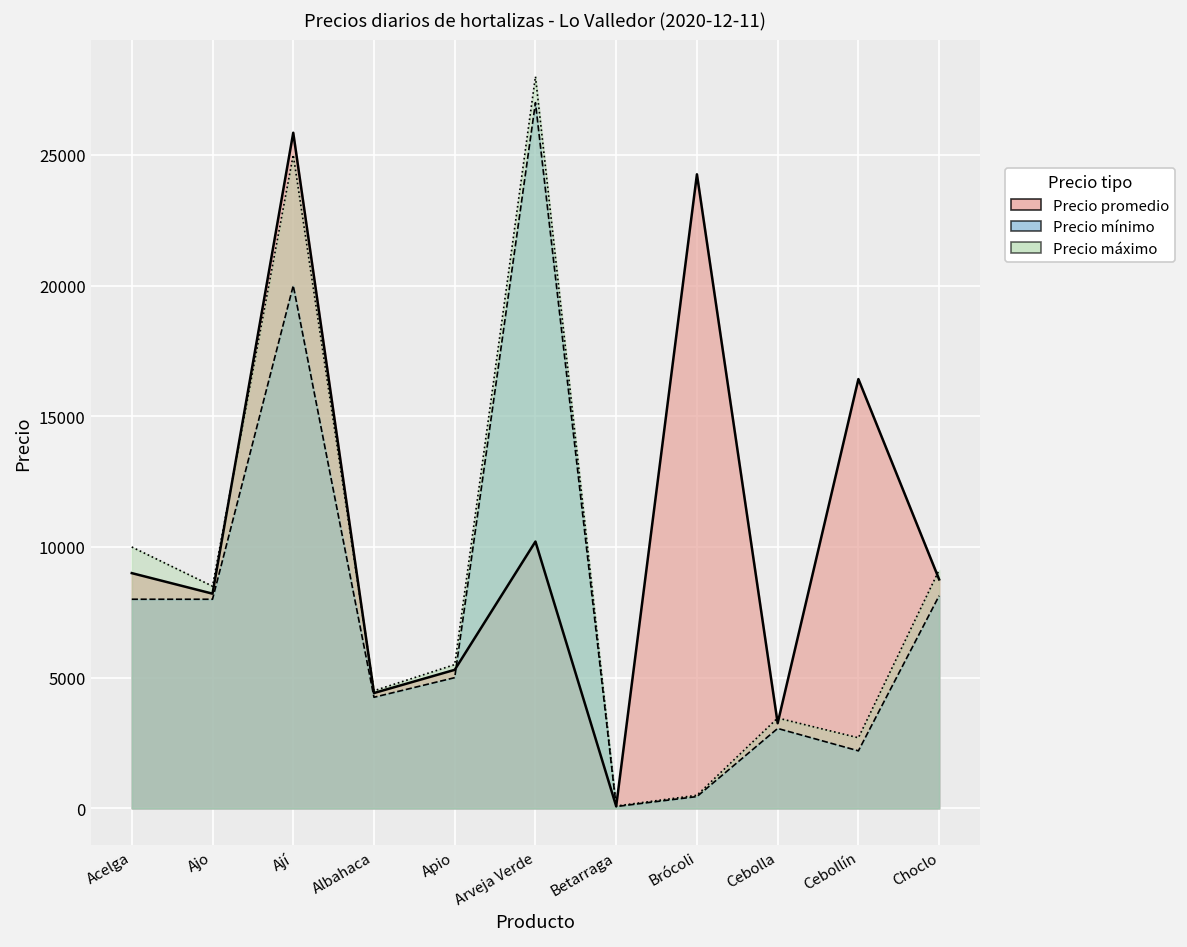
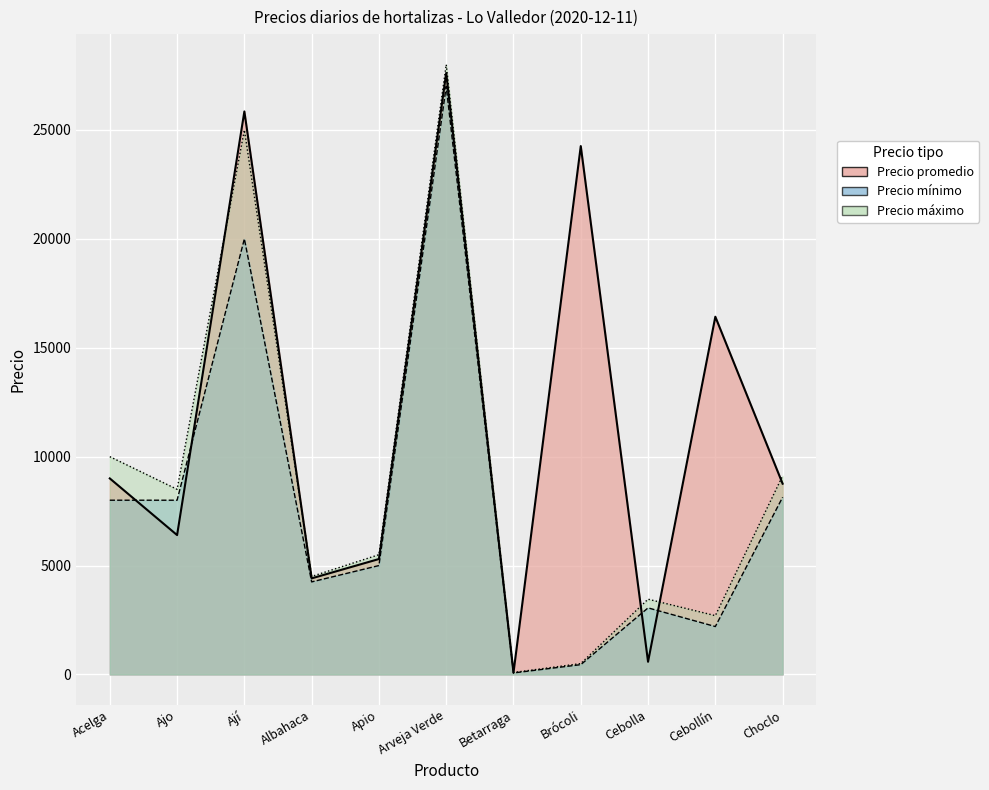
Precio promedio, Ajo: 8200 -> 6400
Precio promedio, Arveja Verde: 10200 -> 27600
Precio promedio, Cebolla: 3300 -> 600
